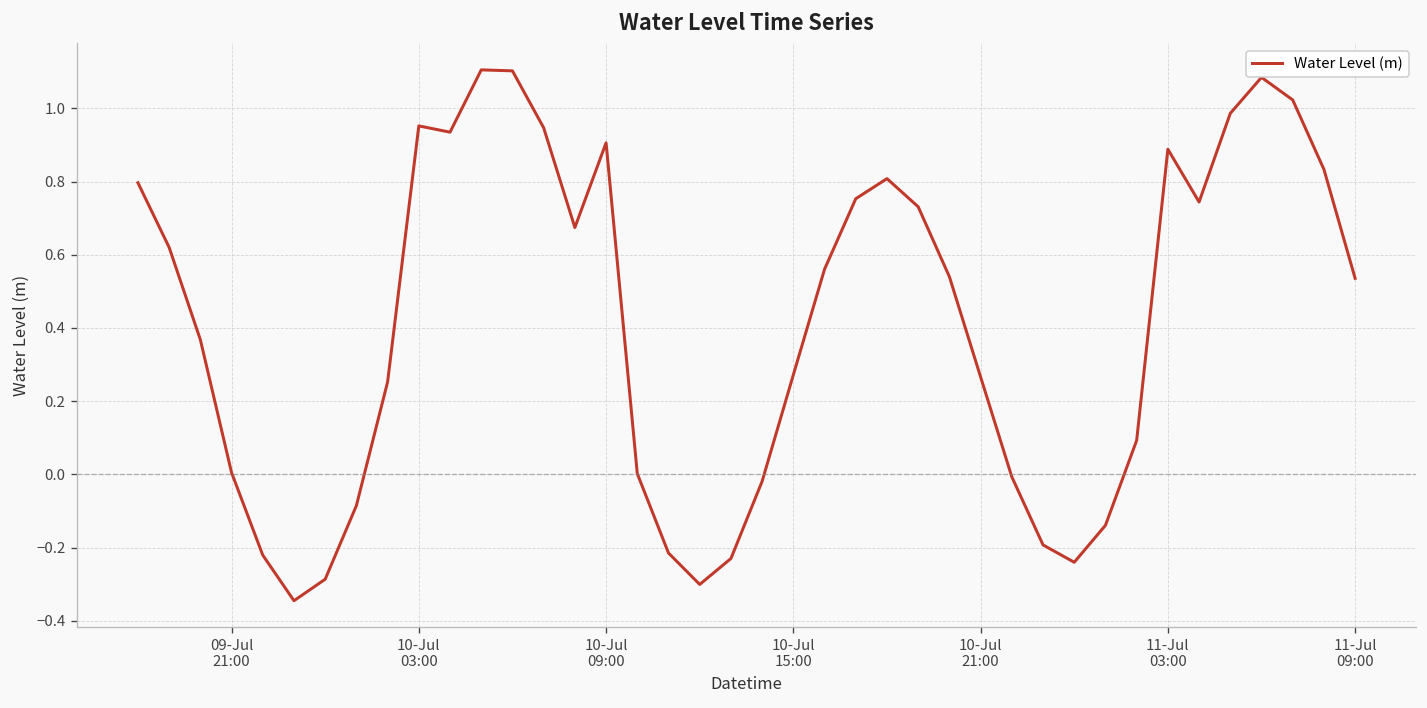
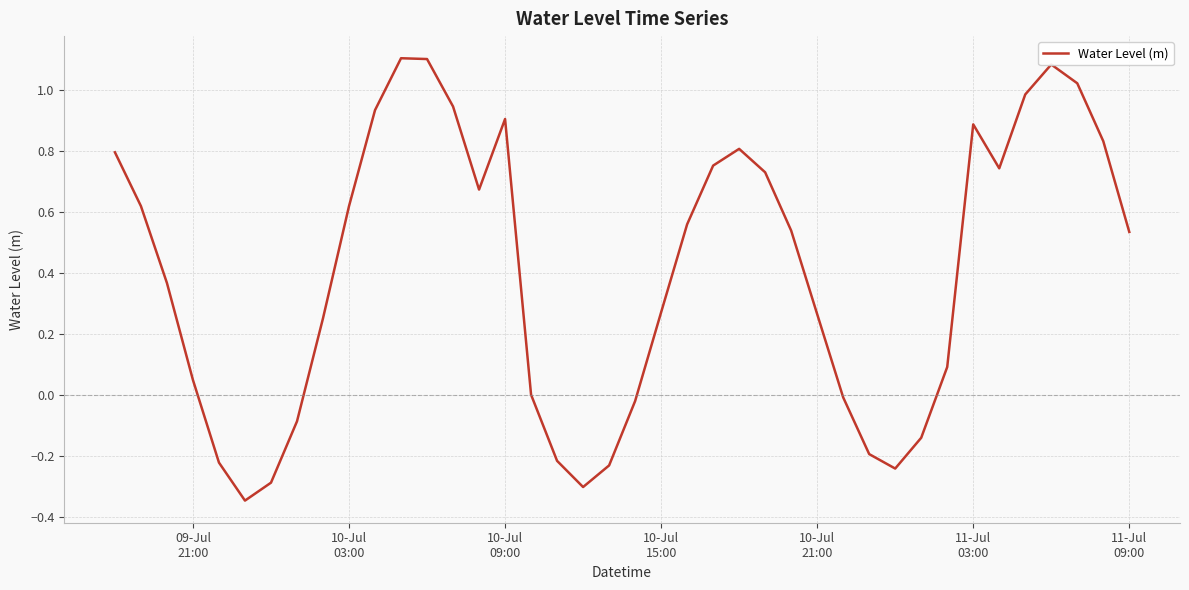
09-Jul 21:00: 0.01 -> 0.05
10-Jul 03:00: 0.95 -> 0.62
